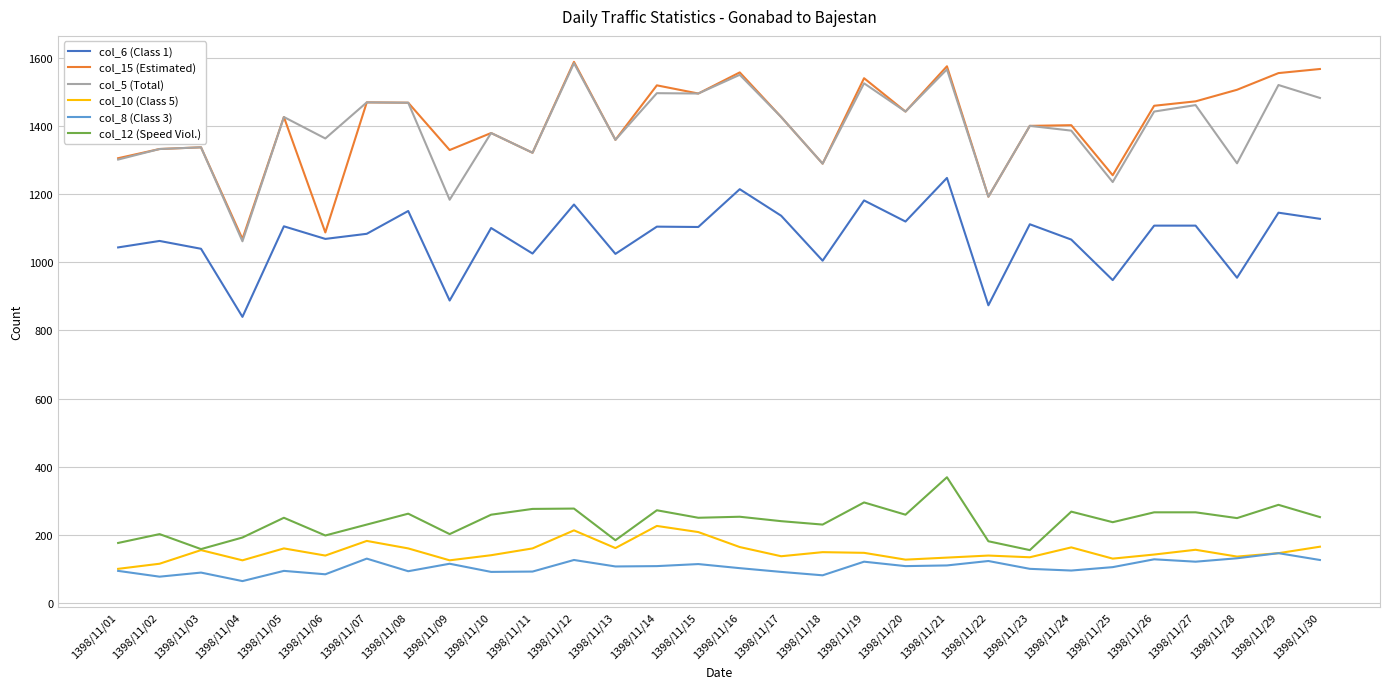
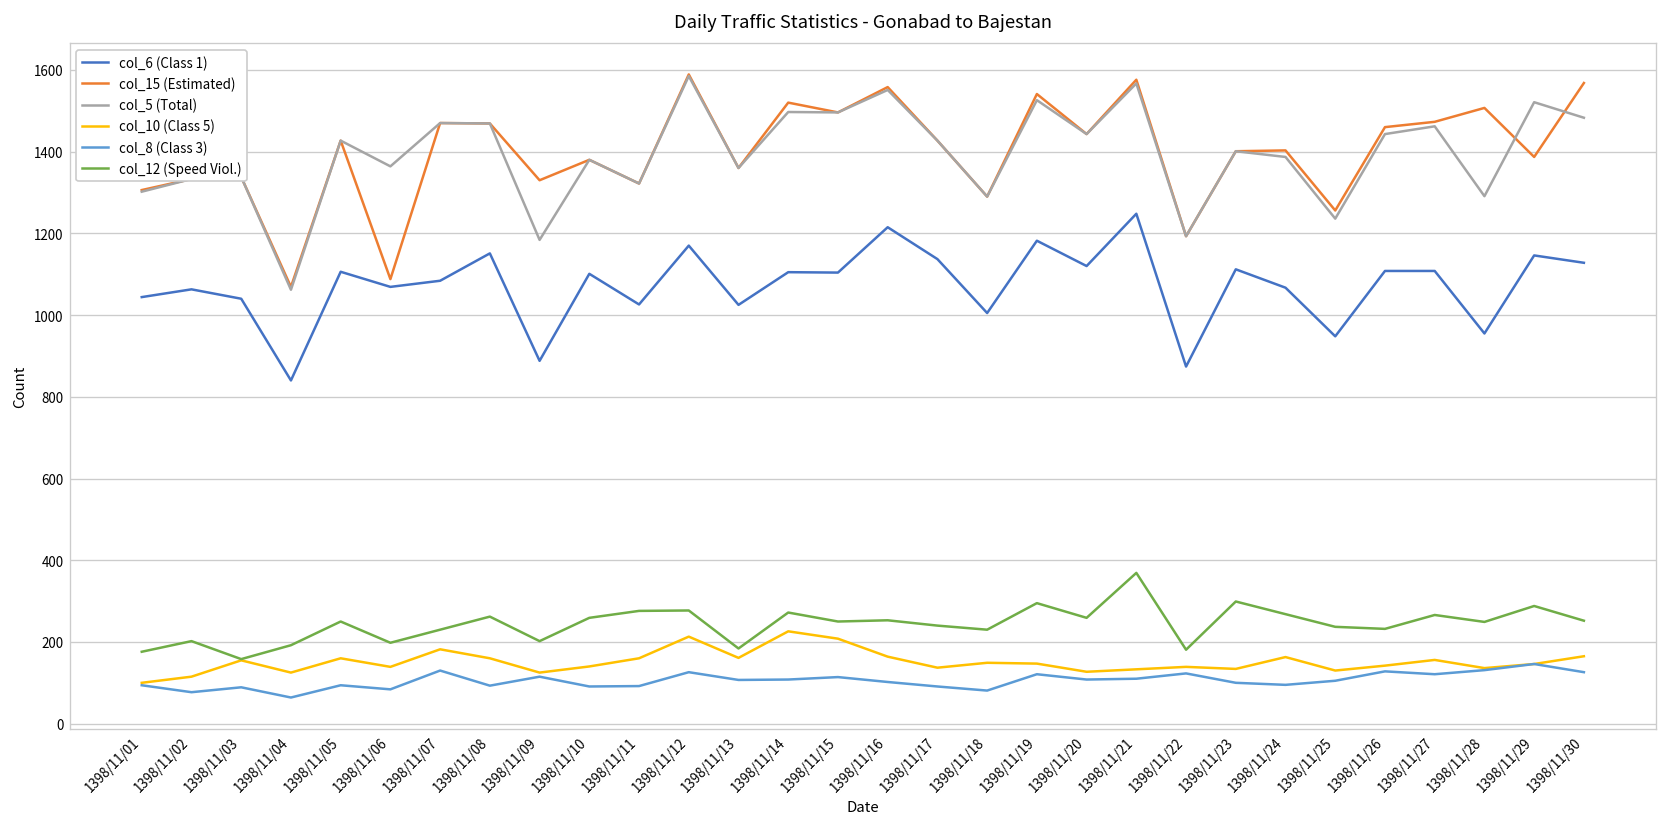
col_12 (Speed Viol.), 1398/11/23: 160 -> 300
col_12 (Speed Viol.), 1398/11/26: 270 -> 230
col_15 (Estimated), 1398/11/29: 1560 -> 1390
